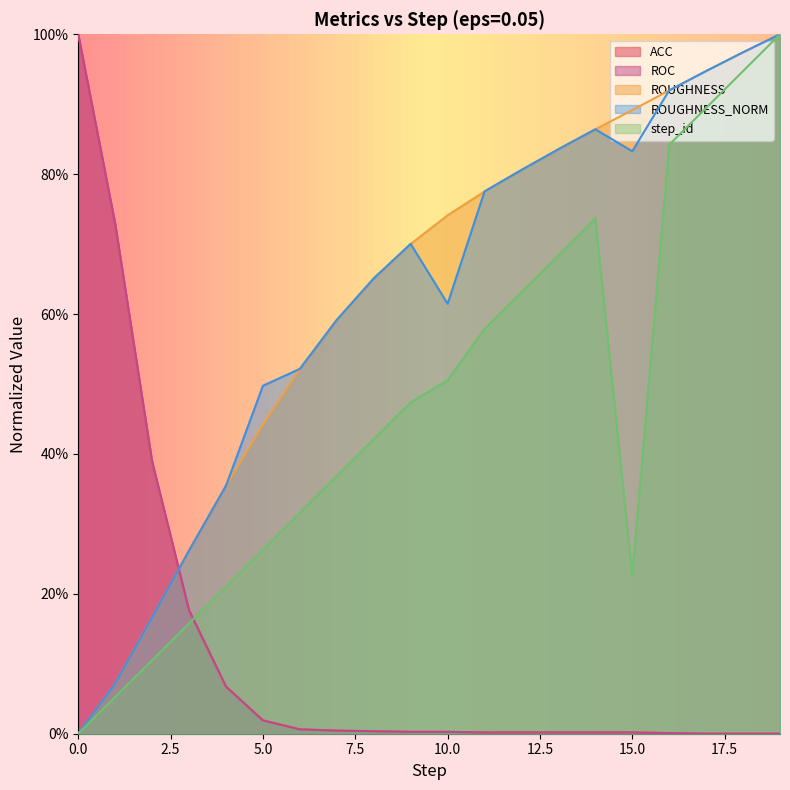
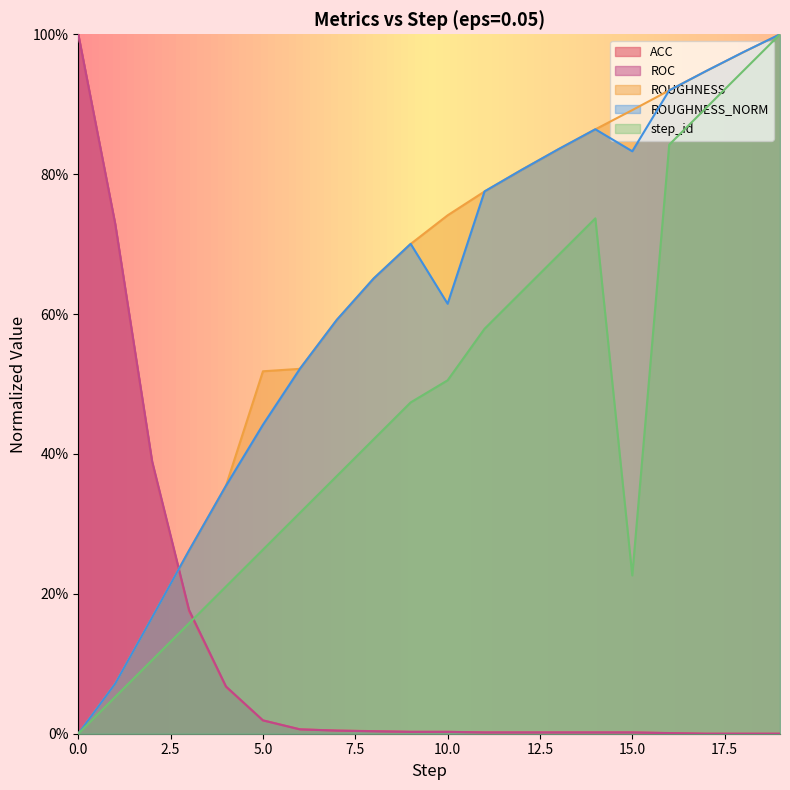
ROUGHNESS, 5.0: 44% -> 52%
ROUGHNESS_NORM, 5.0: 50% -> 44%
